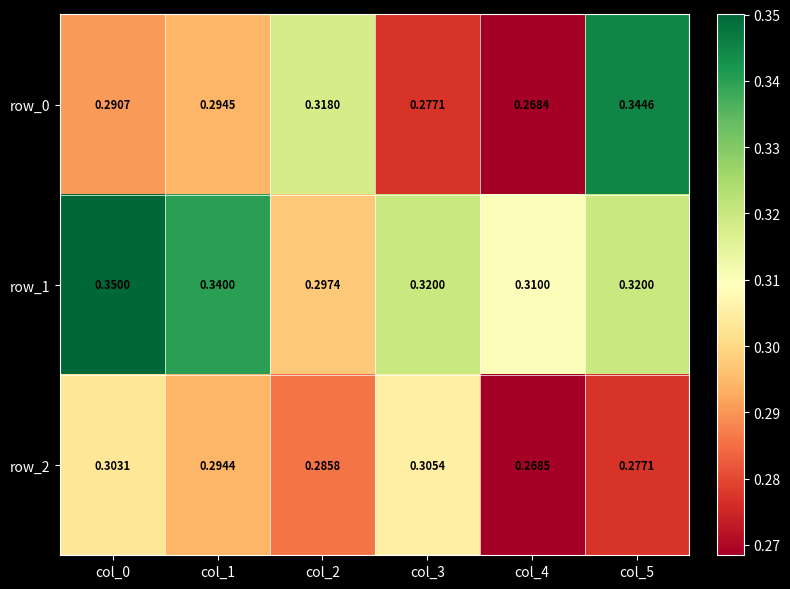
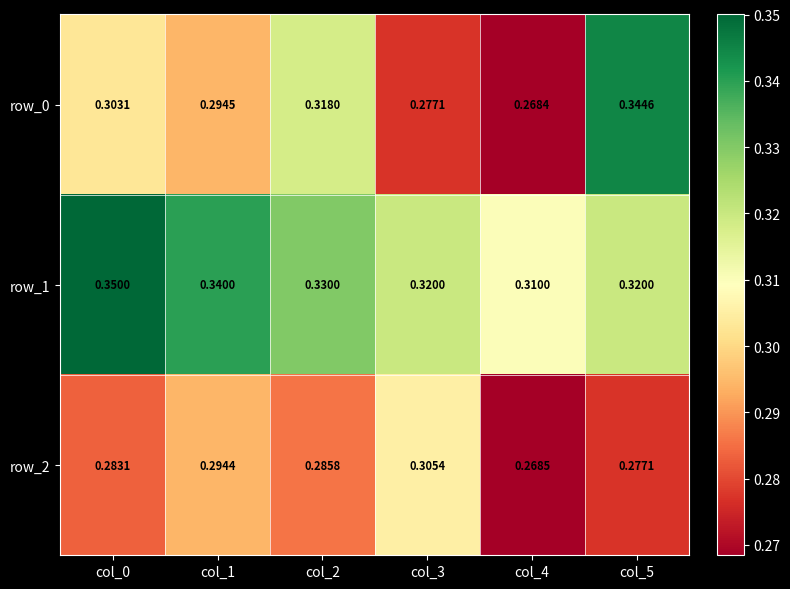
row_0, col_0: 0.2907 -> 0.3031
row_1, col_2: 0.2974 -> 0.3300
row_2, col_0: 0.3031 -> 0.2831
